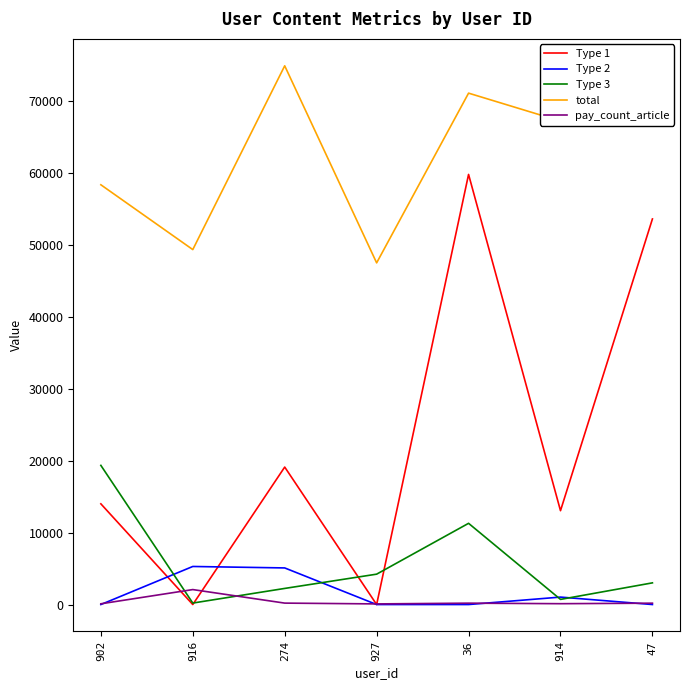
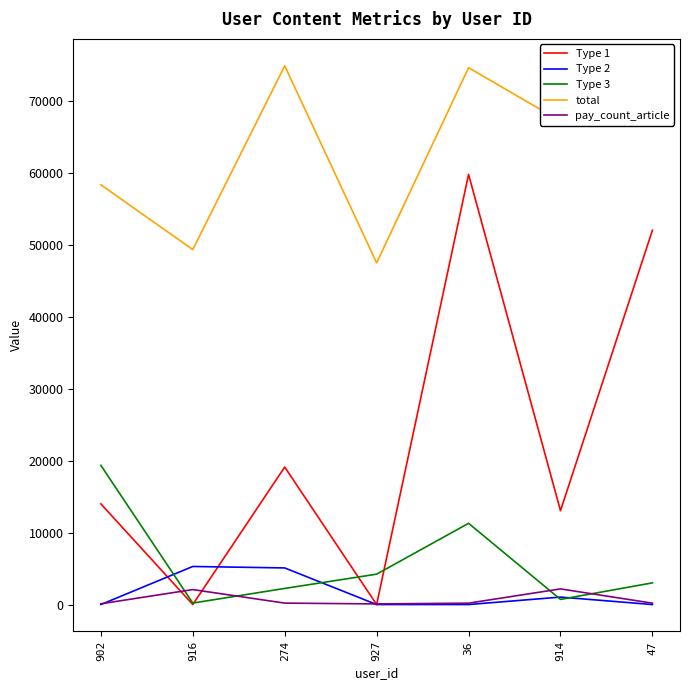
total, 36: 71000 -> 75000
pay_count_article, 914: 0 -> 2000
Type 1, 47: 54000 -> 52000
